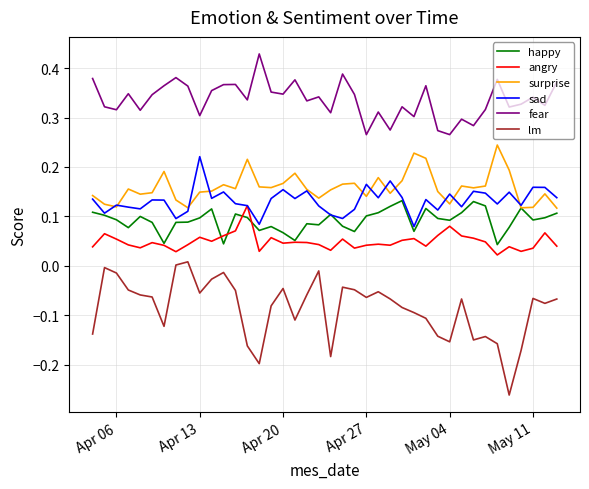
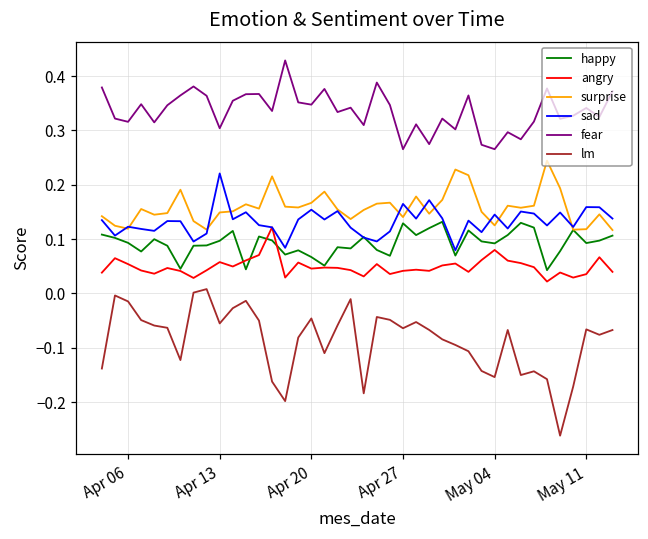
happy, Apr 27: 0.10 -> 0.13
